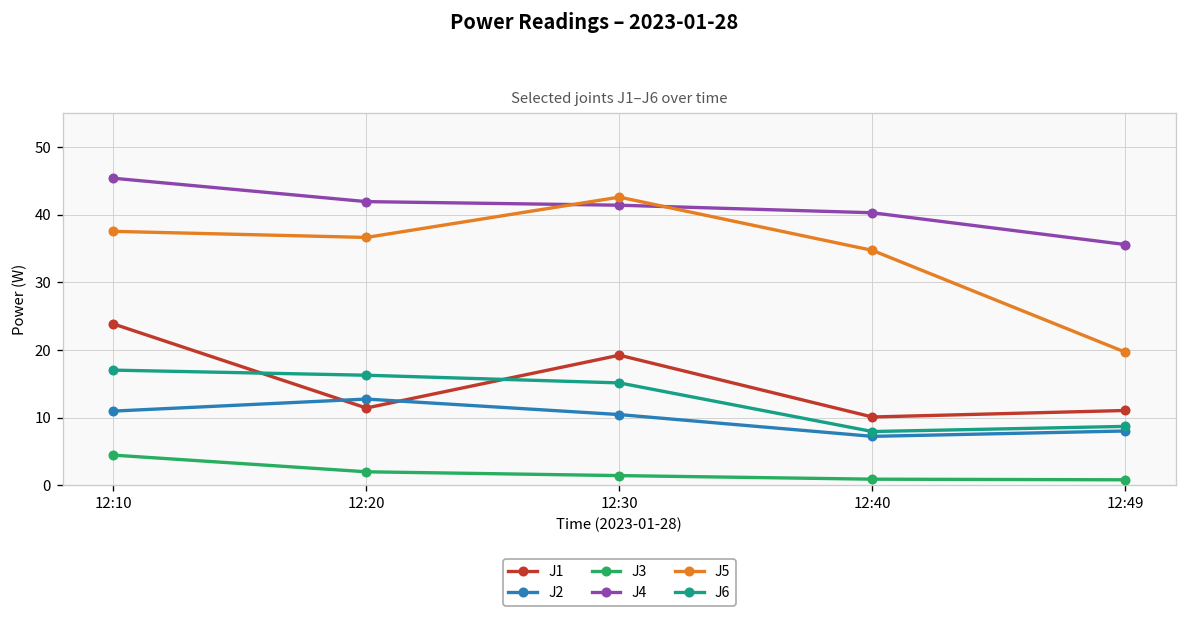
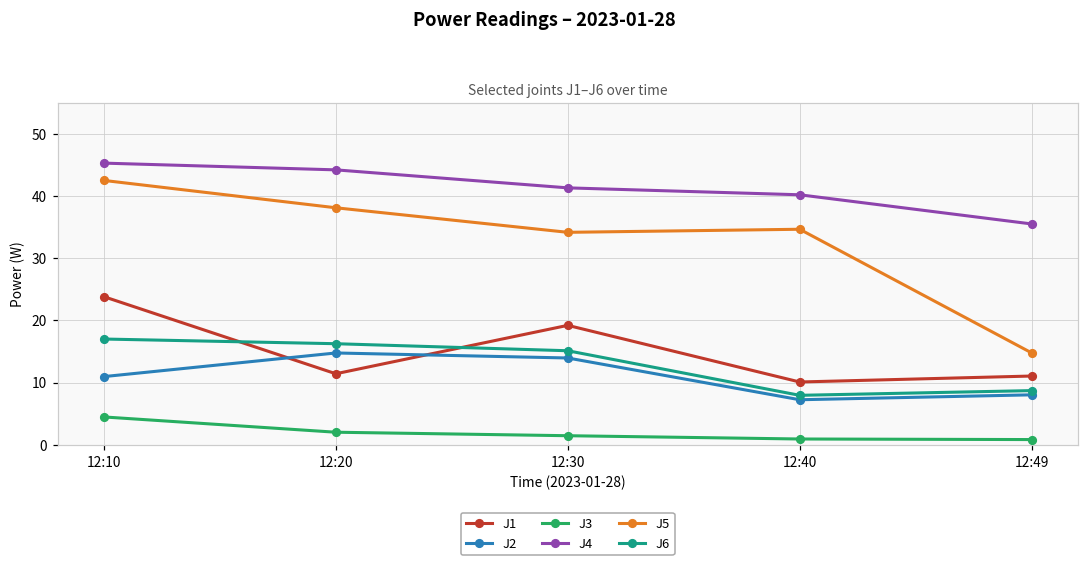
J5, 12:10: 38 -> 43
J2, 12:20: 13 -> 15
J4, 12:20: 42 -> 44
J5, 12:20: 37 -> 38
J2, 12:30: 10 -> 14
J5, 12:30: 43 -> 34
J5, 12:49: 20 -> 15
